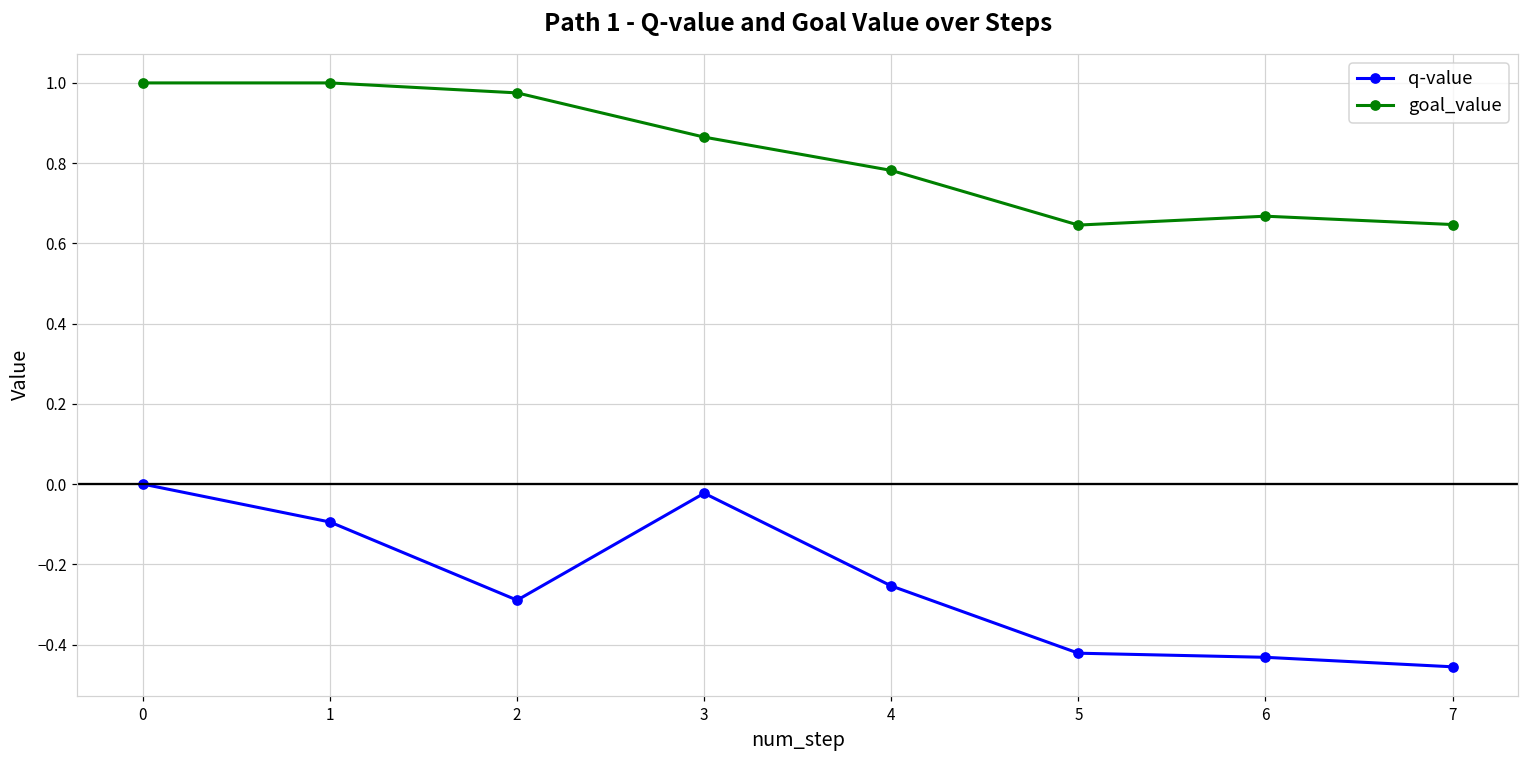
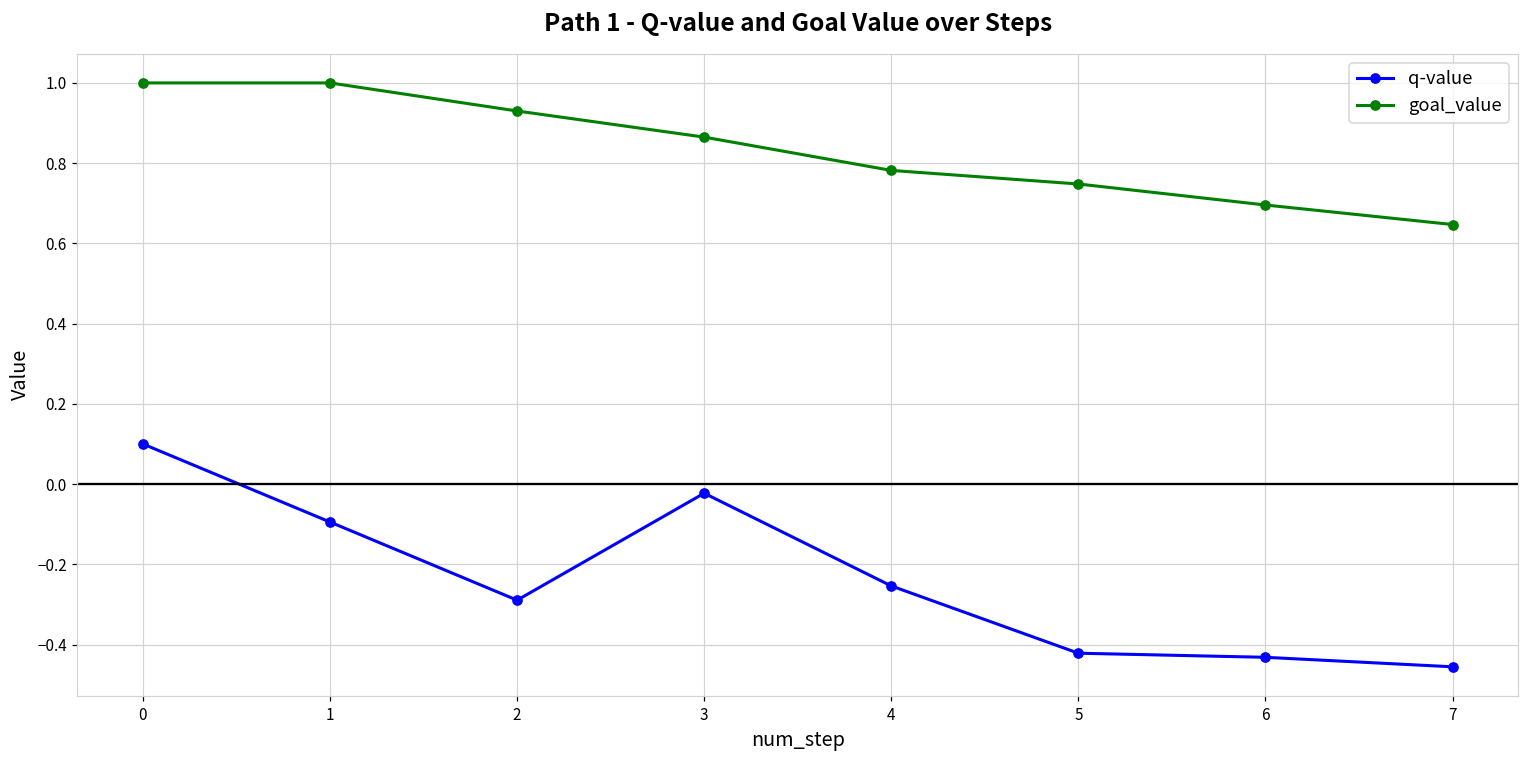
q-value, 0: 0.0 -> 0.1
goal_value, 2: 0.98 -> 0.93
goal_value, 5: 0.65 -> 0.75
goal_value, 6: 0.67 -> 0.70
